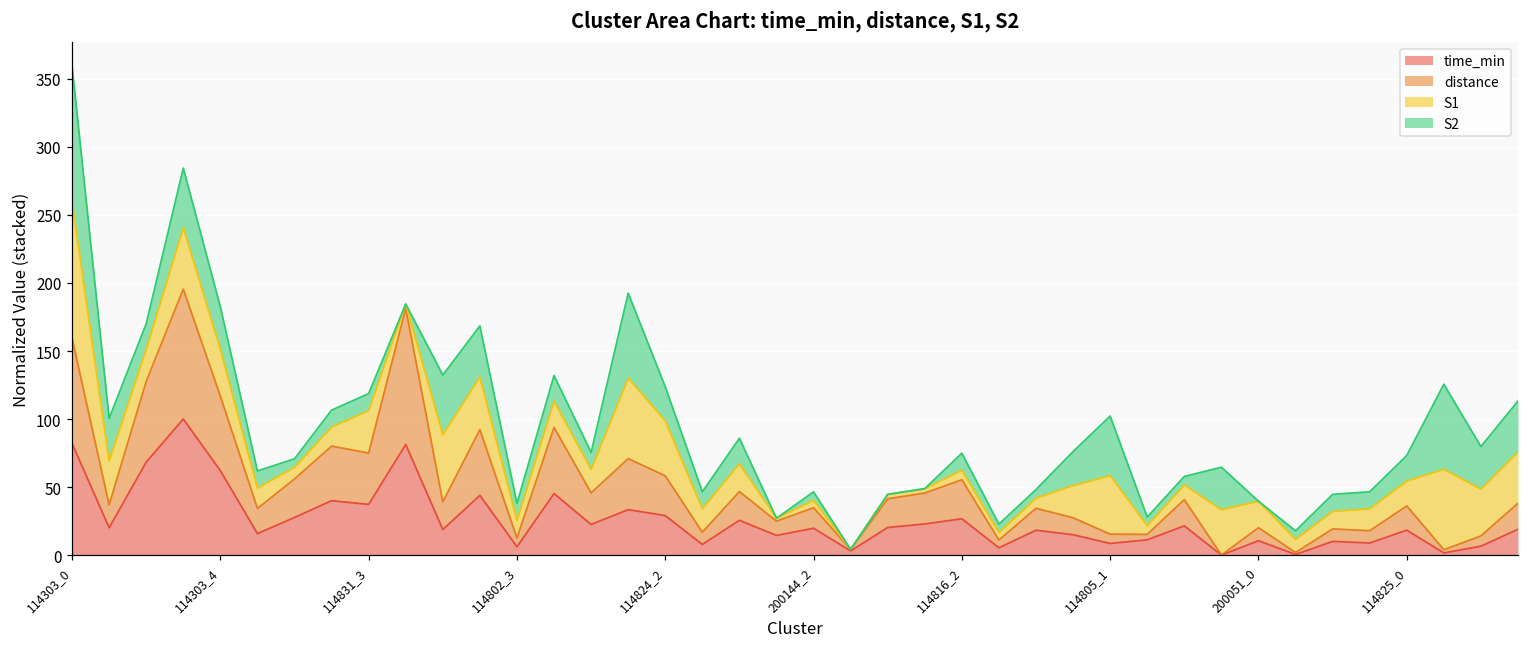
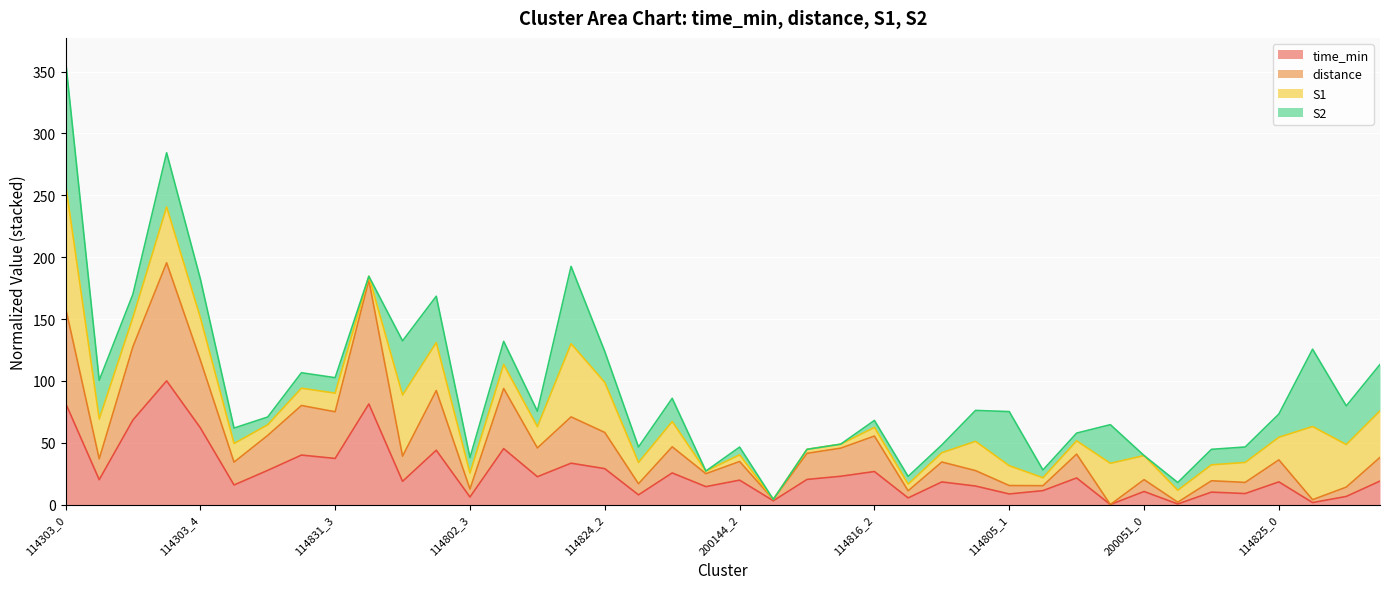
S1, 114831_3: 31 -> 15
S2, 114816_2: 13 -> 6
S1, 114805_1: 43 -> 16
